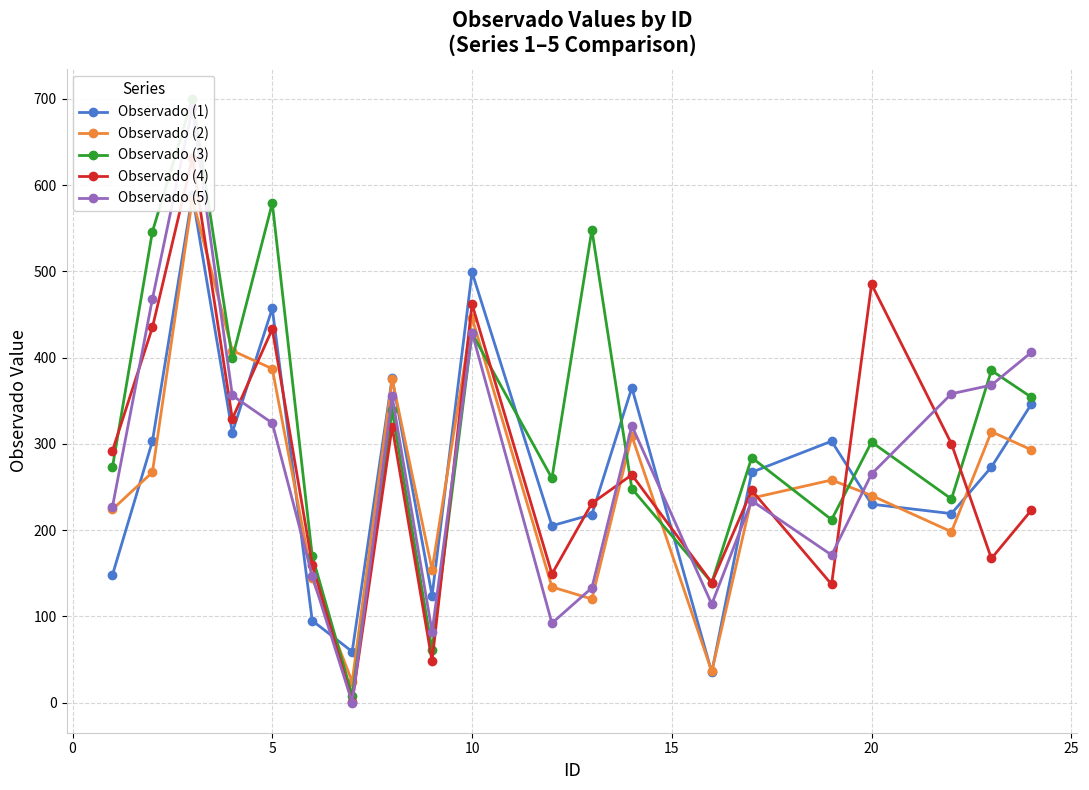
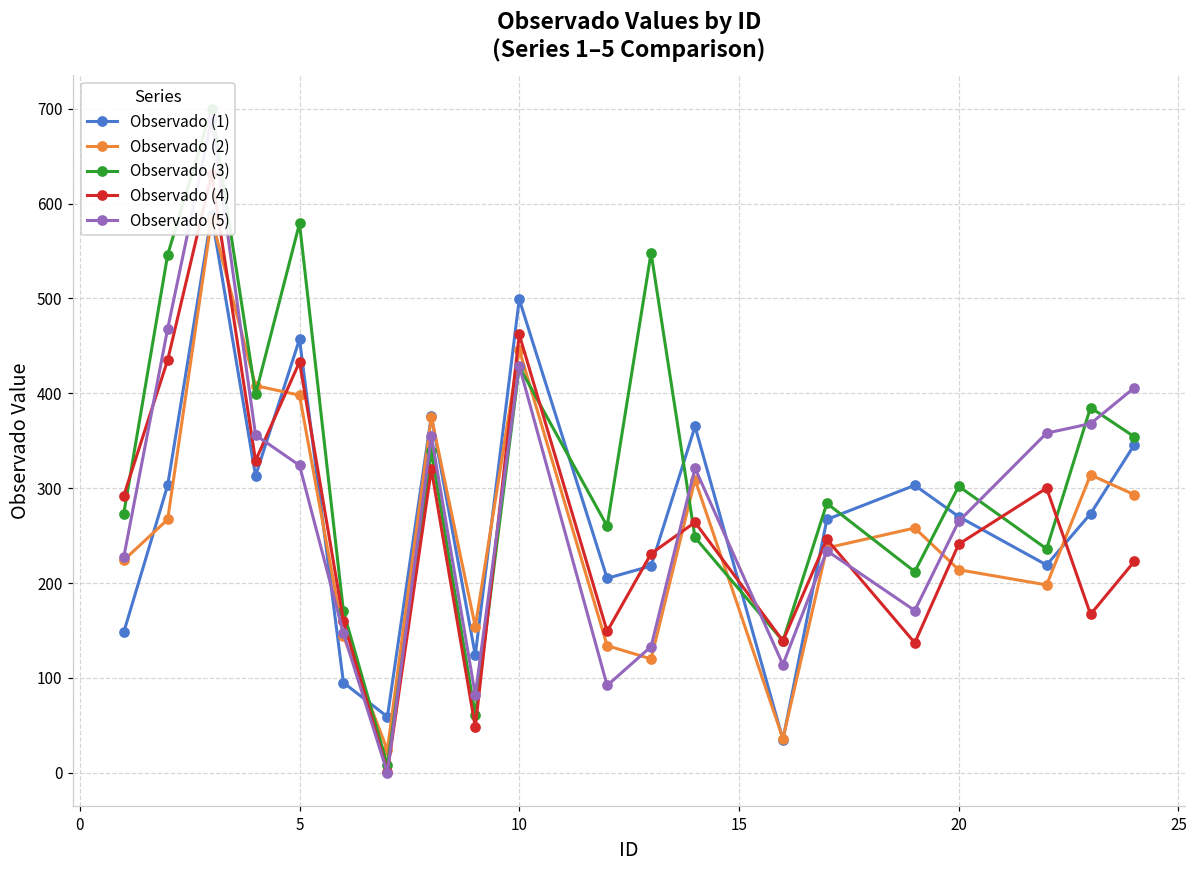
Observado (2), 5: 390 -> 400
Observado (1), 20: 230 -> 270
Observado (2), 20: 240 -> 210
Observado (4), 20: 490 -> 240
